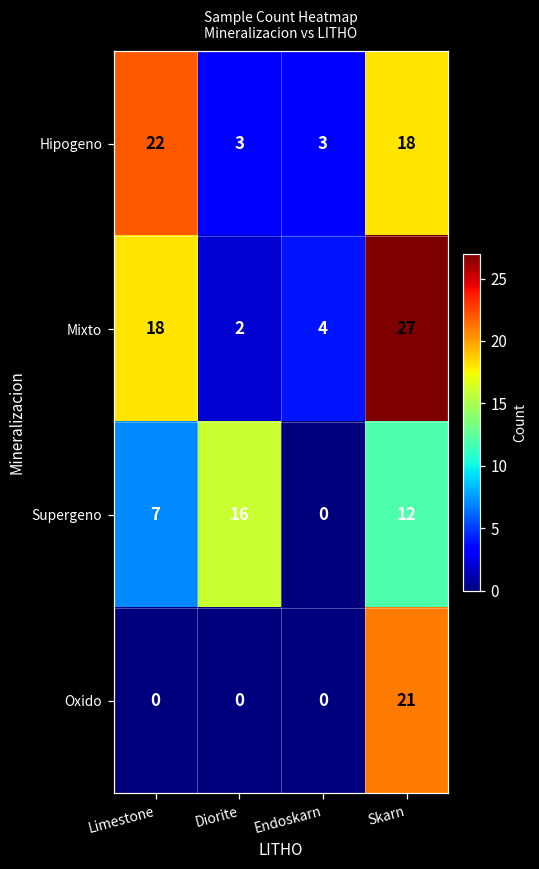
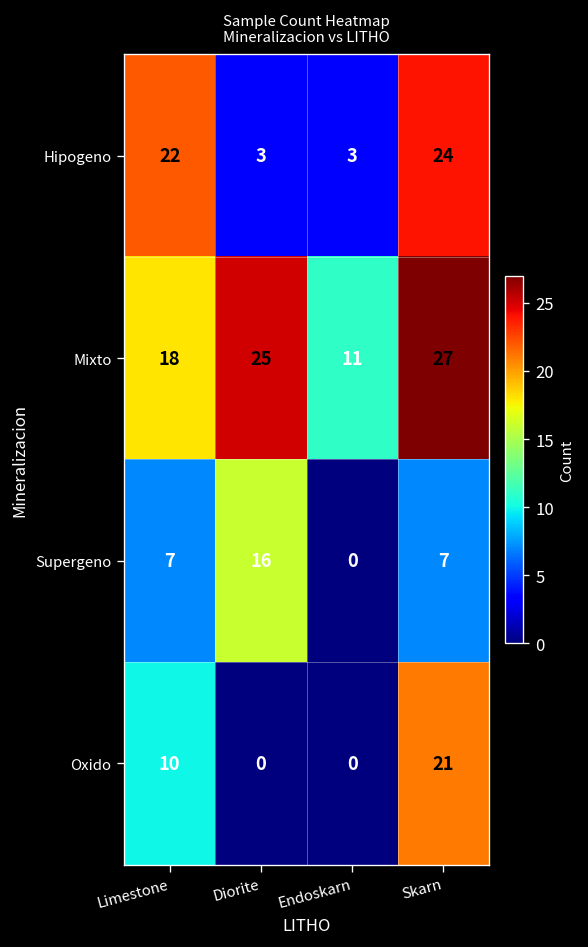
Hipogeno, Skarn: 18 -> 24
Mixto, Diorite: 2 -> 25
Mixto, Endoskarn: 4 -> 11
Supergeno, Skarn: 12 -> 7
Oxido, Limestone: 0 -> 10
